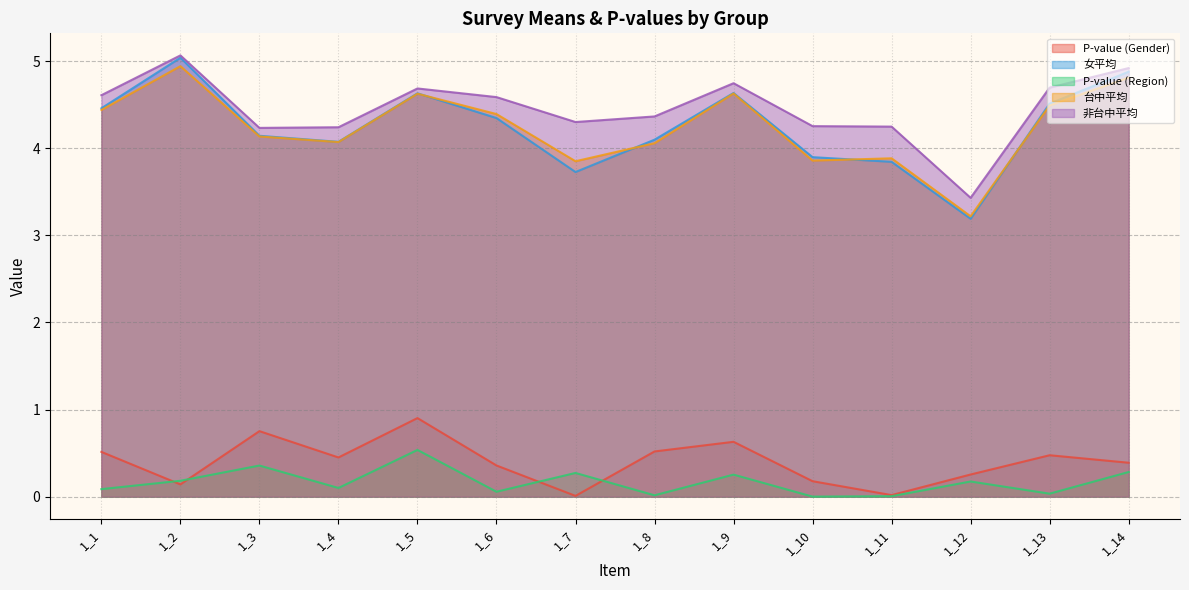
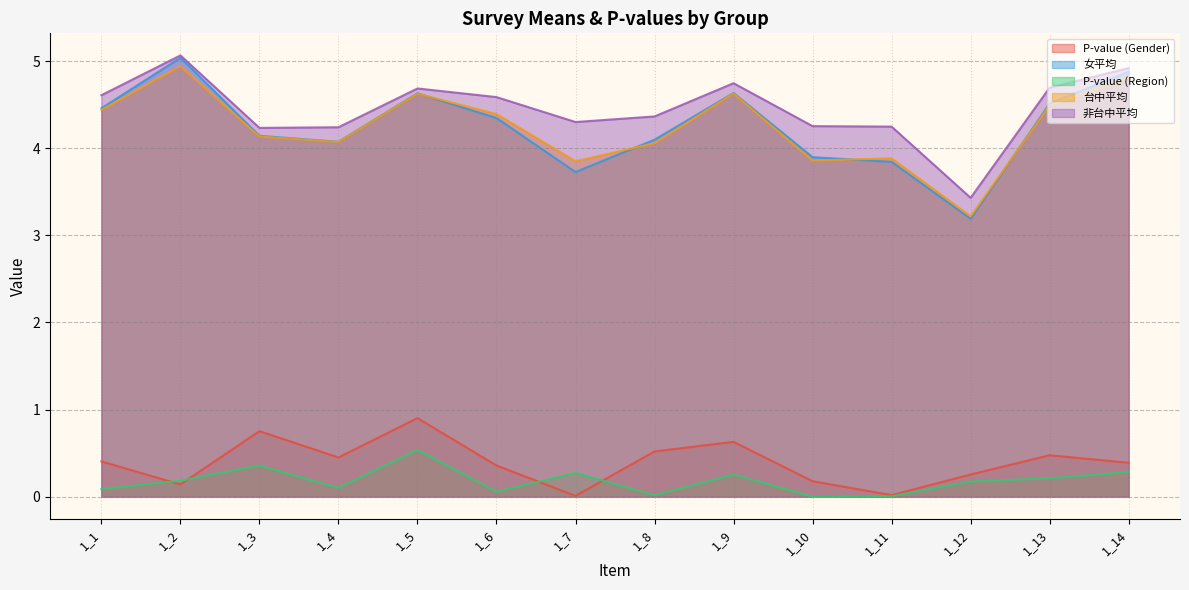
P-value (Gender), 1_1: 0.5 -> 0.4
P-value (Region), 1_13: 0.0 -> 0.2
